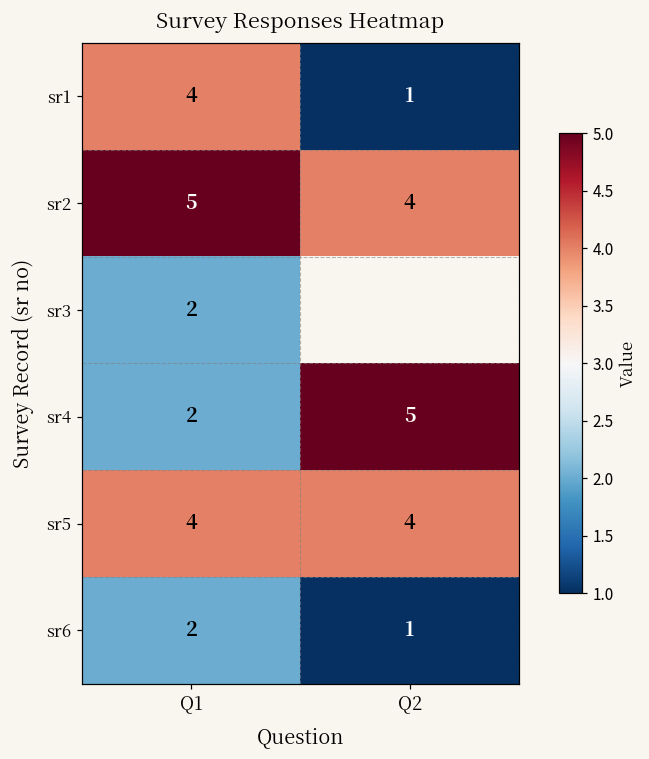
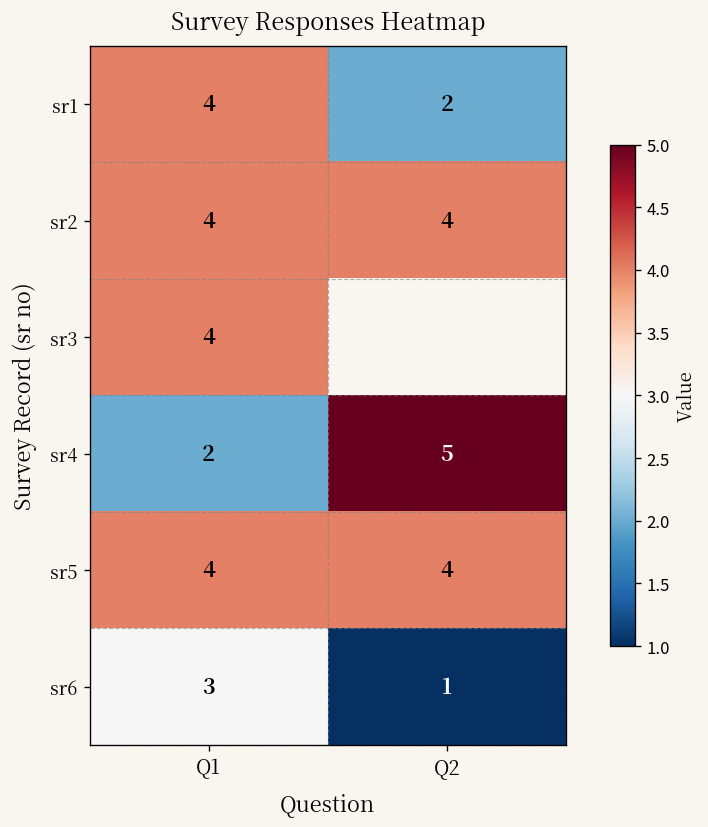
sr1, Q2: 1 -> 2
sr2, Q1: 5 -> 4
sr3, Q1: 2 -> 4
sr6, Q1: 2 -> 3
